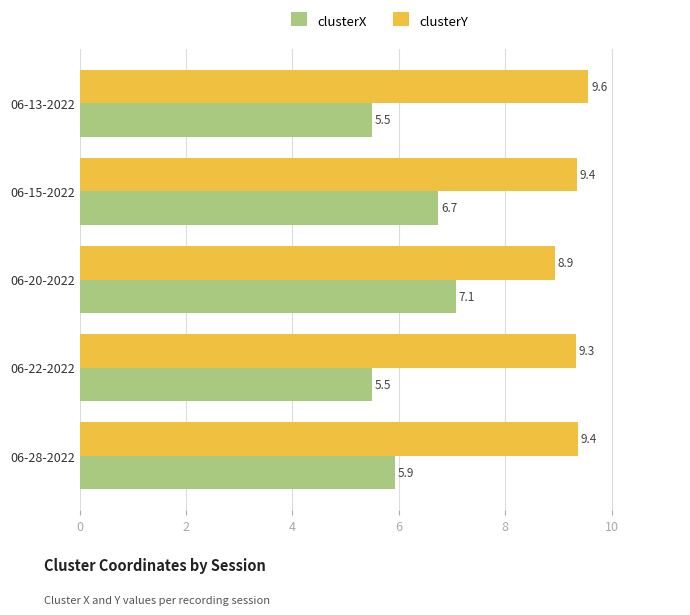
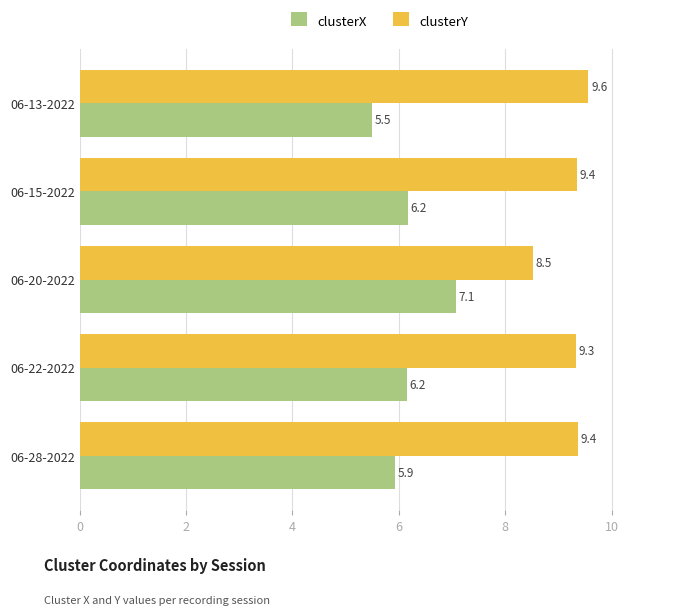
clusterX, 06-15-2022: 6.7 -> 6.2
clusterY, 06-20-2022: 8.9 -> 8.5
clusterX, 06-22-2022: 5.5 -> 6.2
